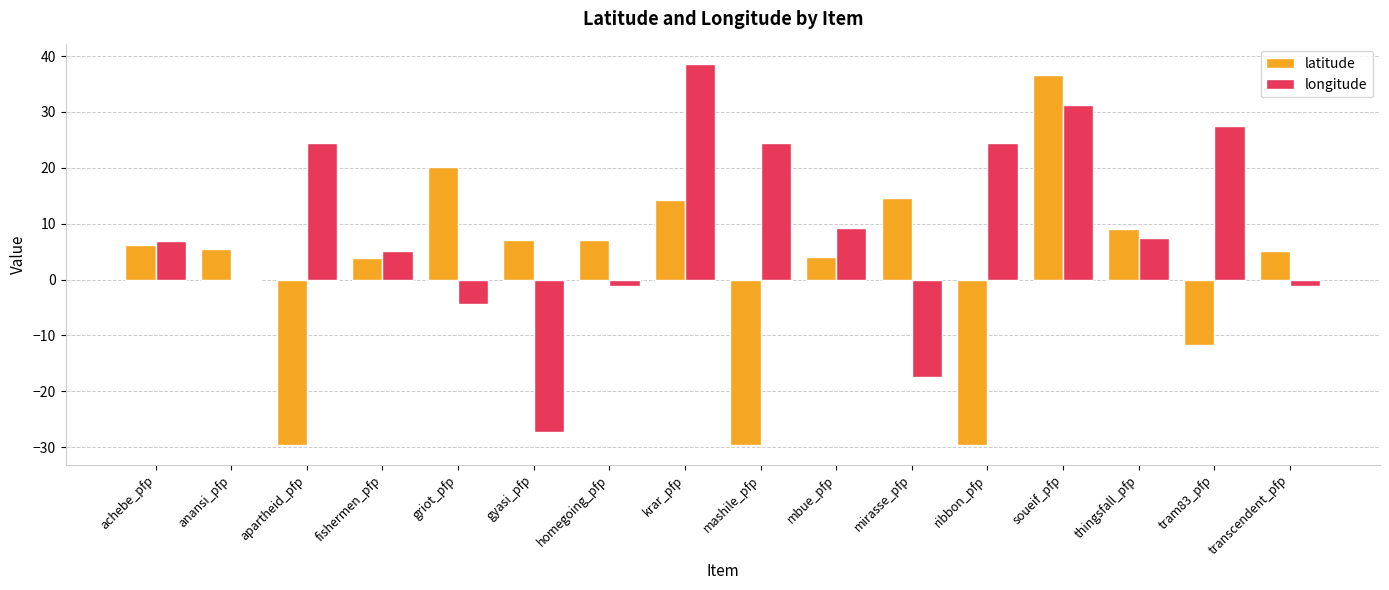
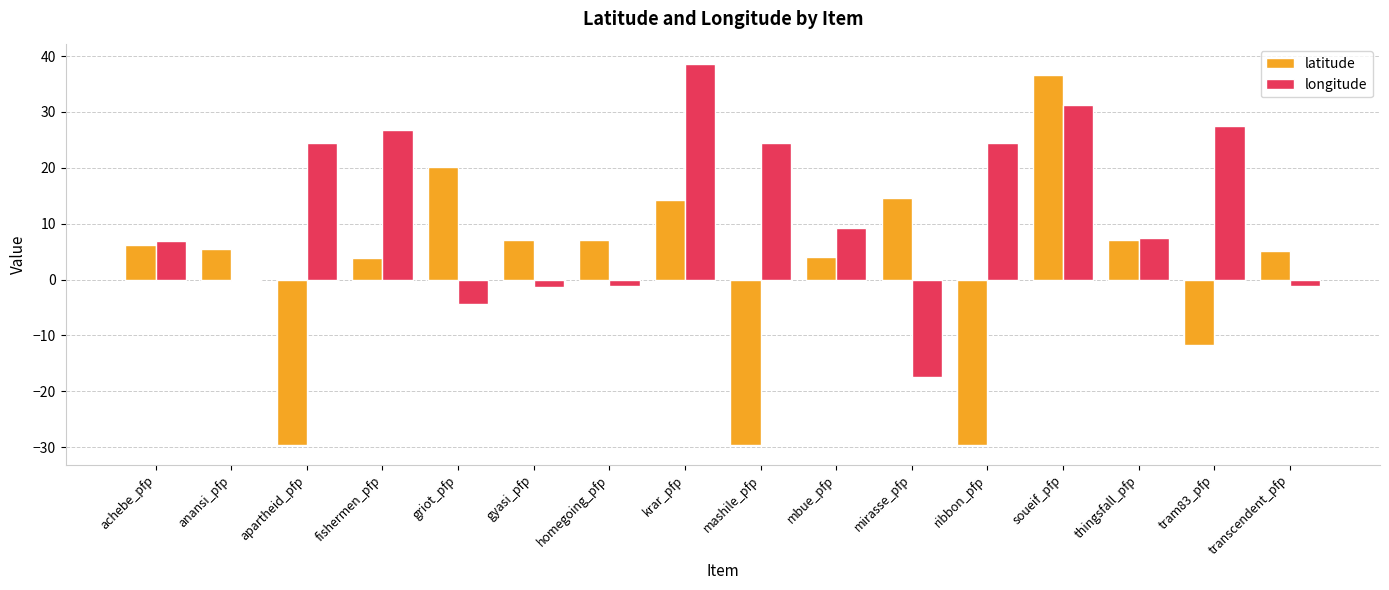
longitude, fishermen_pfp: 5 -> 27
longitude, gyasi_pfp: -27 -> -1
latitude, thingsfall_pfp: 9 -> 7
